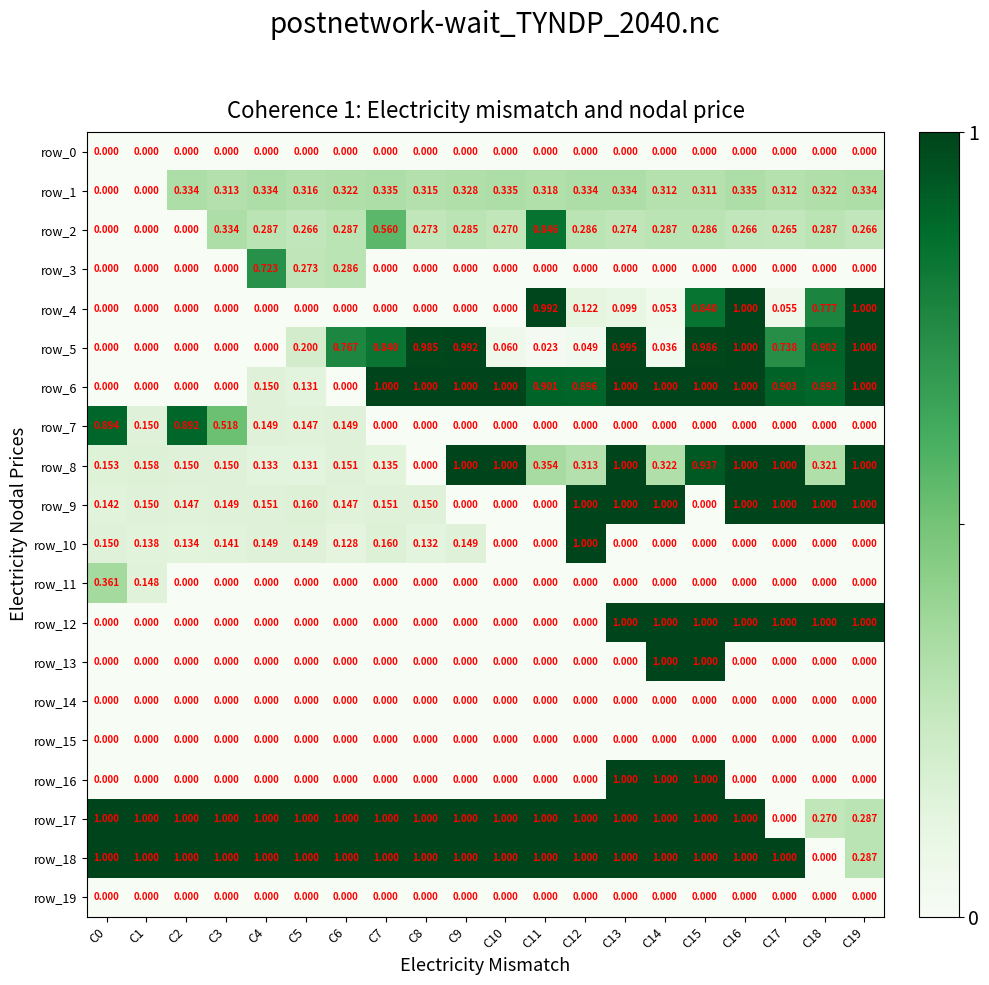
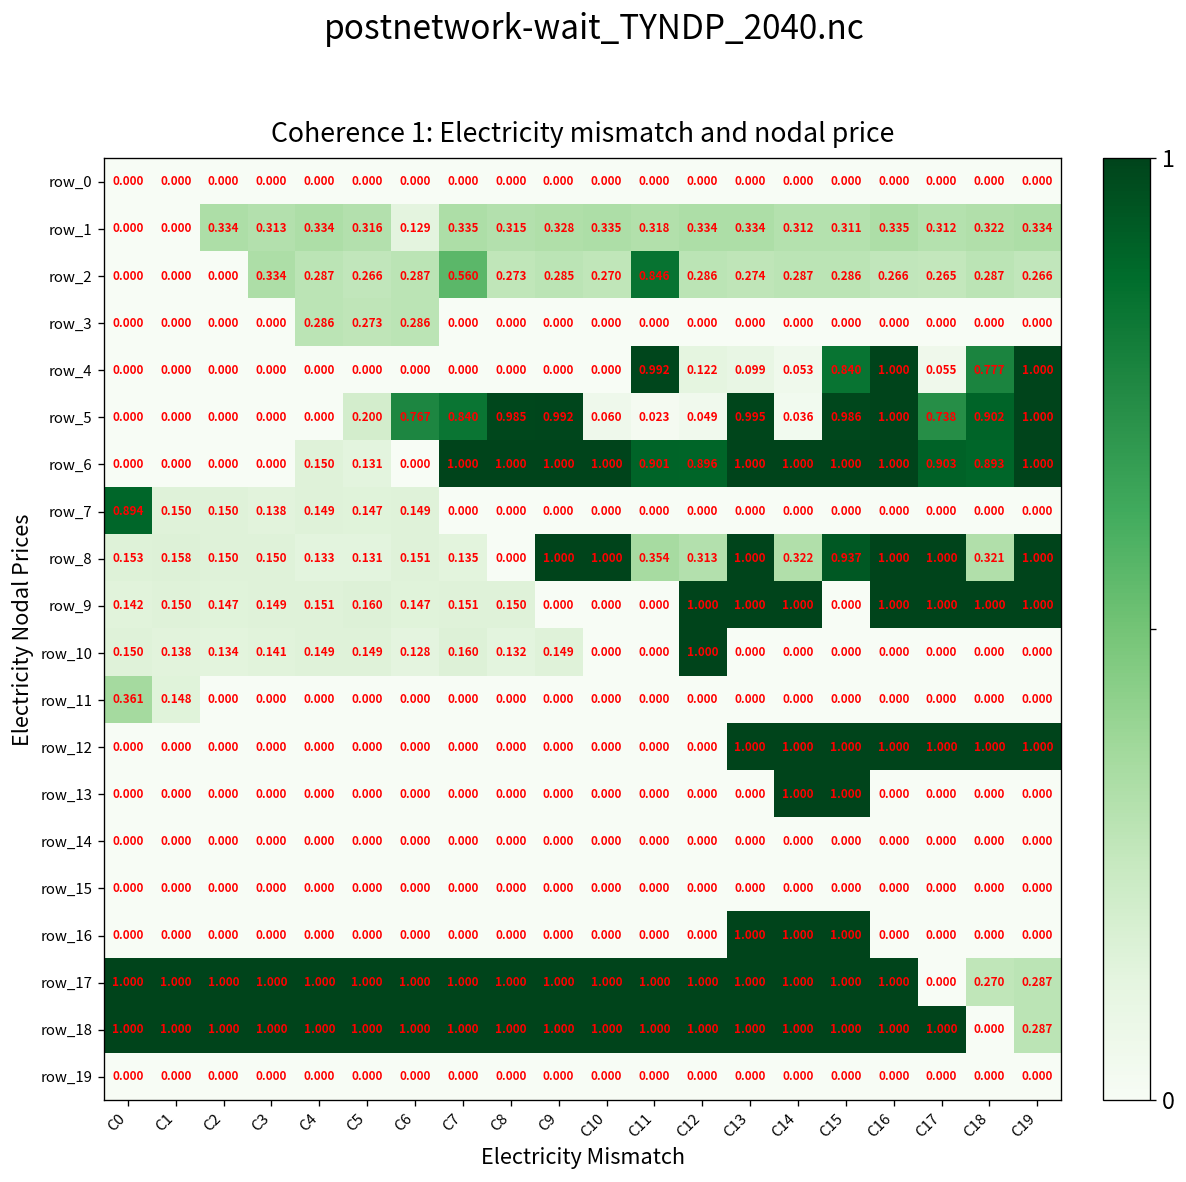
row_1, C6: 0.322 -> 0.129
row_3, C4: 0.723 -> 0.286
row_7, C2: 0.892 -> 0.150
row_7, C3: 0.518 -> 0.138
